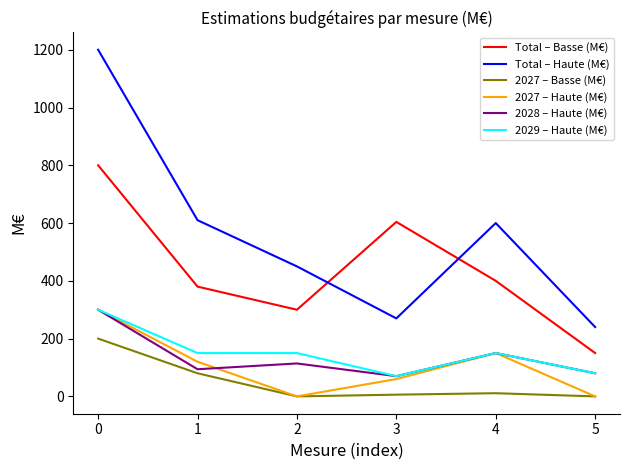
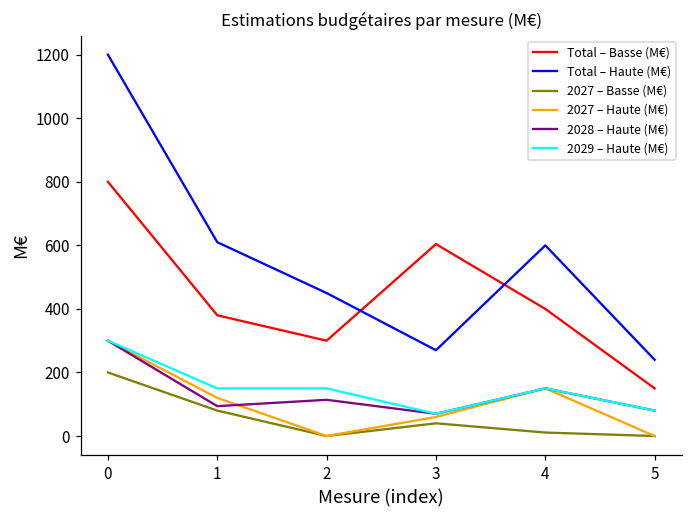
2027 – Basse (M€), 3: 10 -> 40
